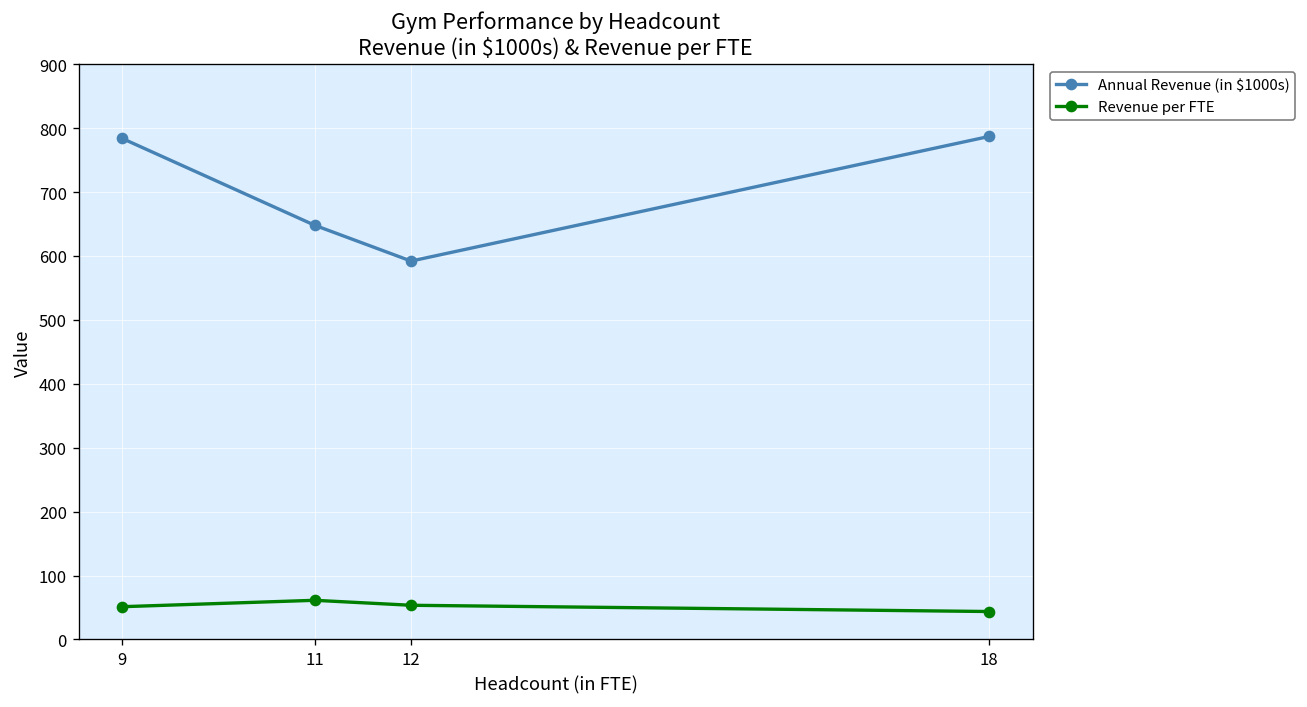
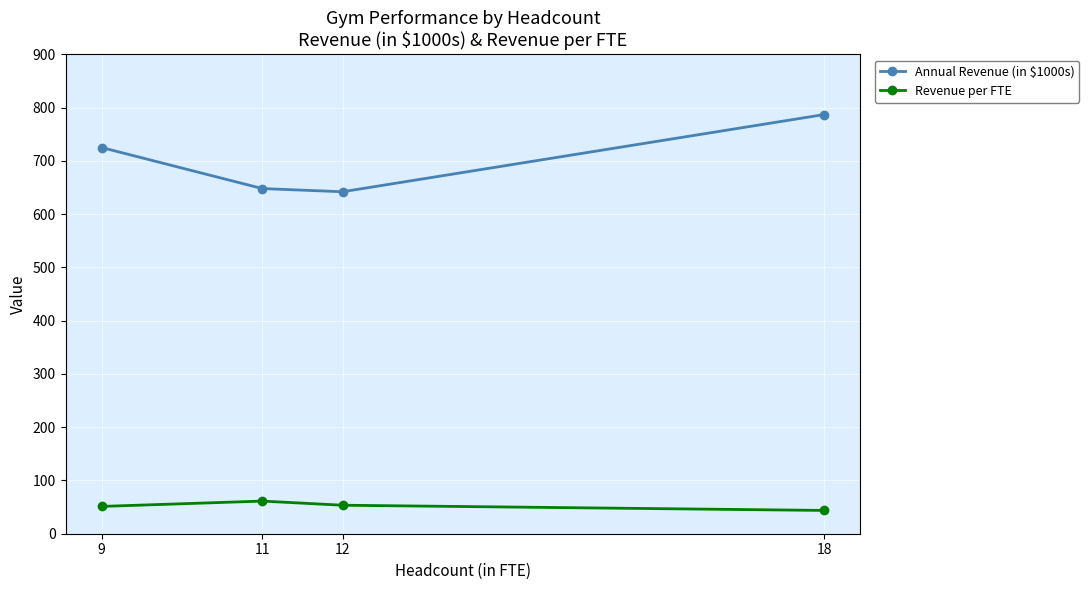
Annual Revenue (in $1000s), 9: 780 -> 730
Annual Revenue (in $1000s), 12: 590 -> 640
